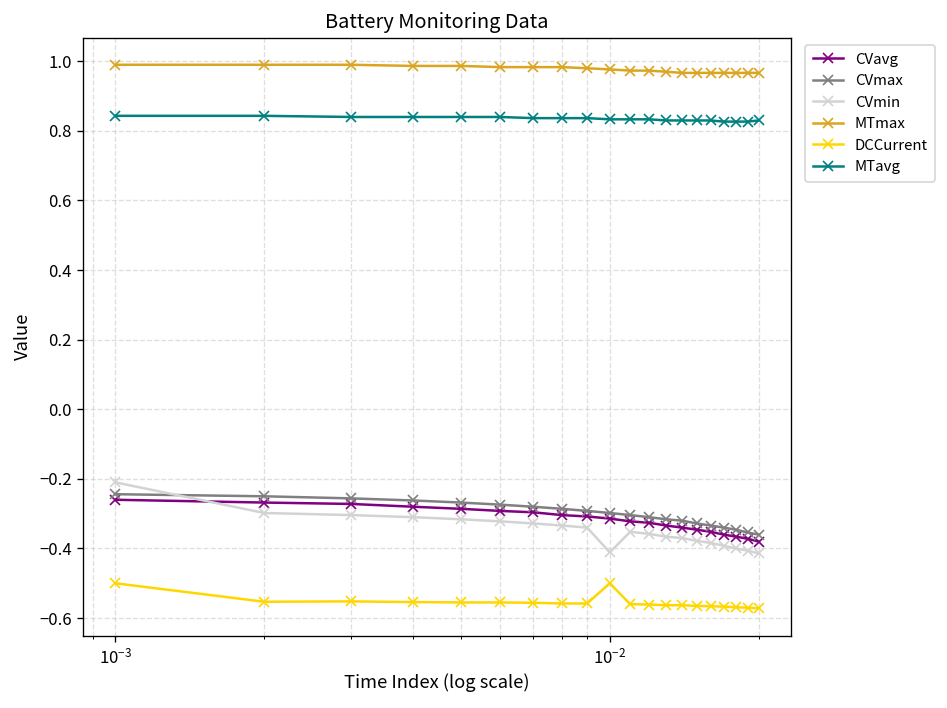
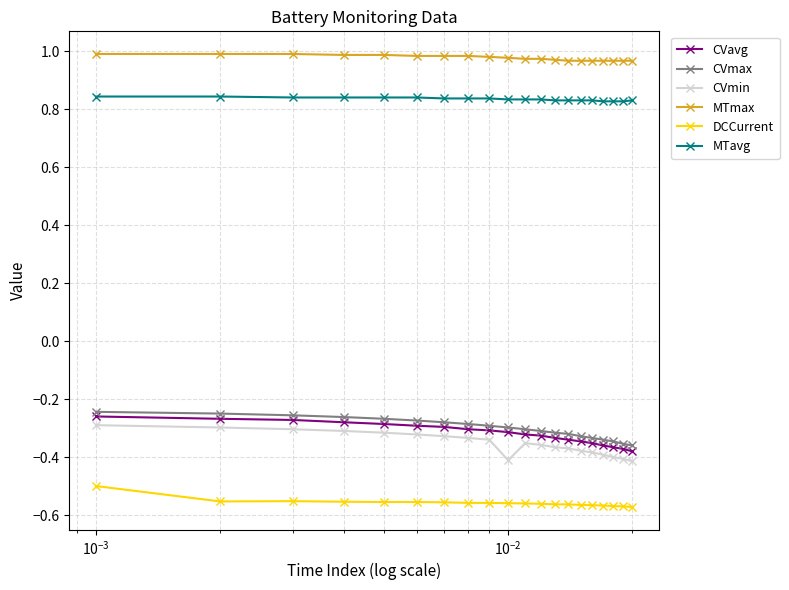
CVmin, 10^-3: -0.21 -> -0.29
DCCurrent, 10^-2: -0.50 -> -0.56
